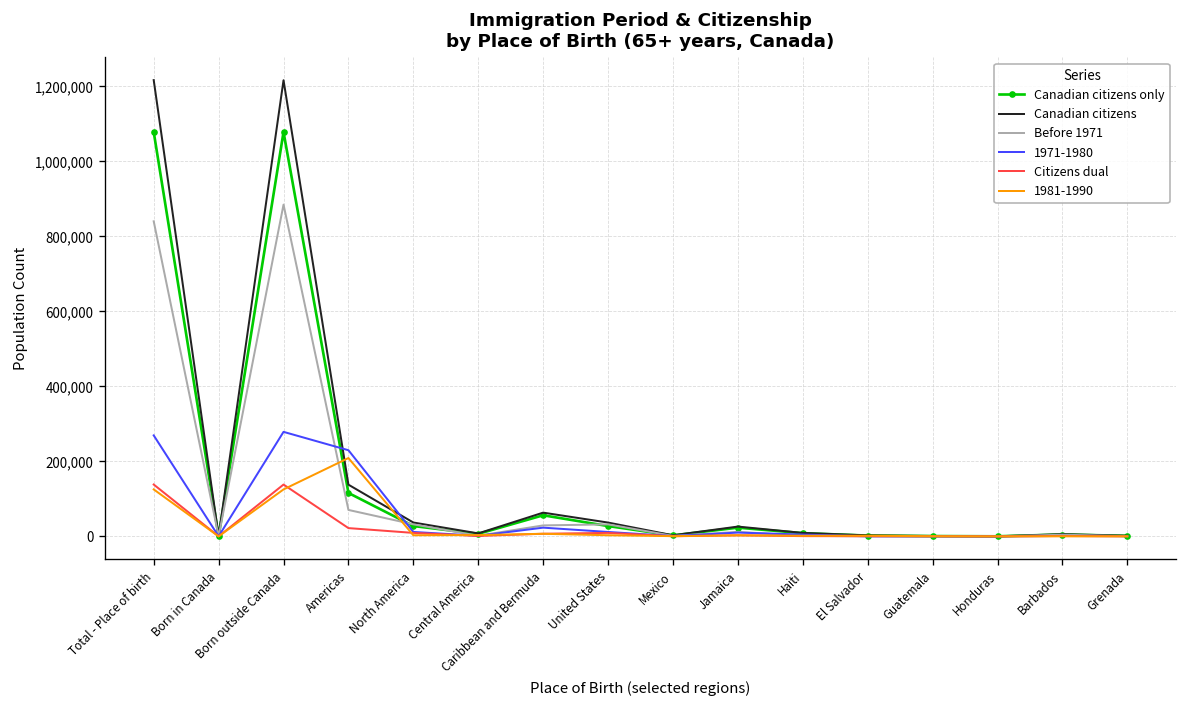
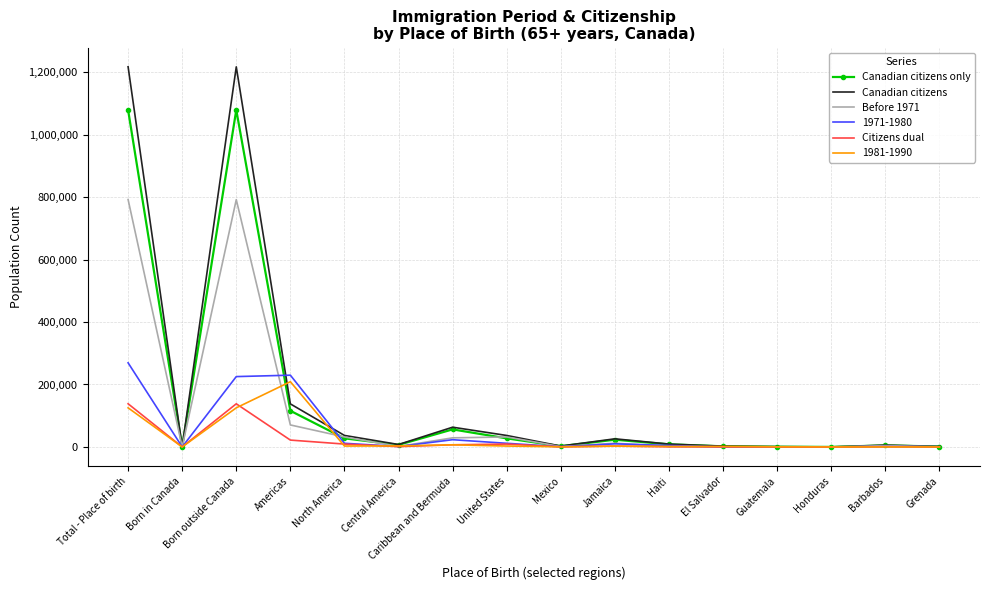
Before 1971, Total - Place of birth: 840,000 -> 790,000
Before 1971, Born outside Canada: 880,000 -> 790,000
1971-1980, Born outside Canada: 280,000 -> 230,000
